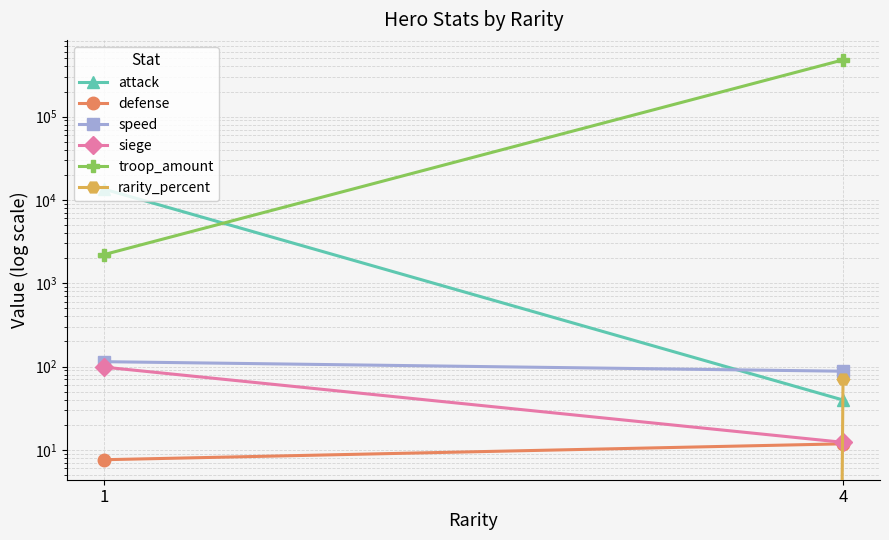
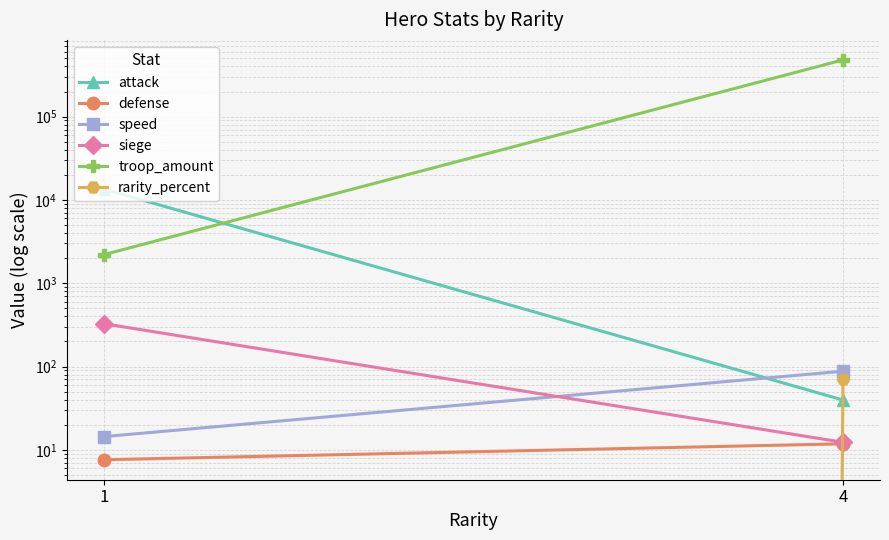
speed, 1: 110 -> 14
siege, 1: 100 -> 330
